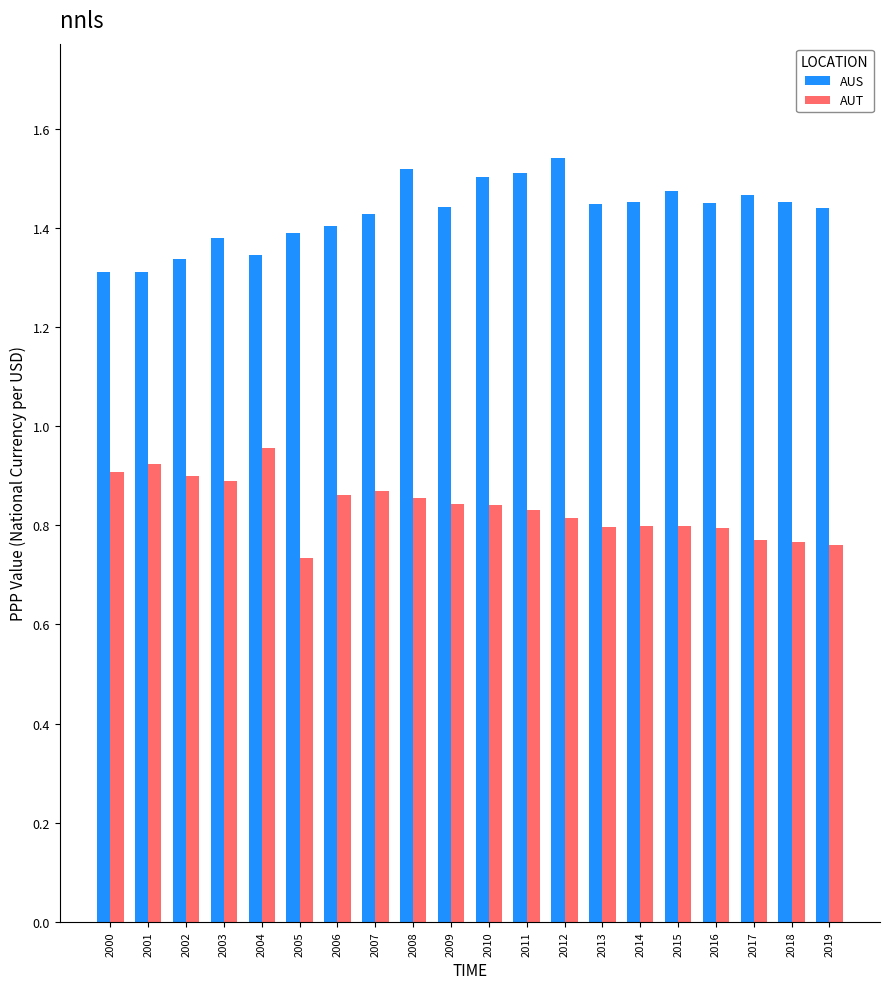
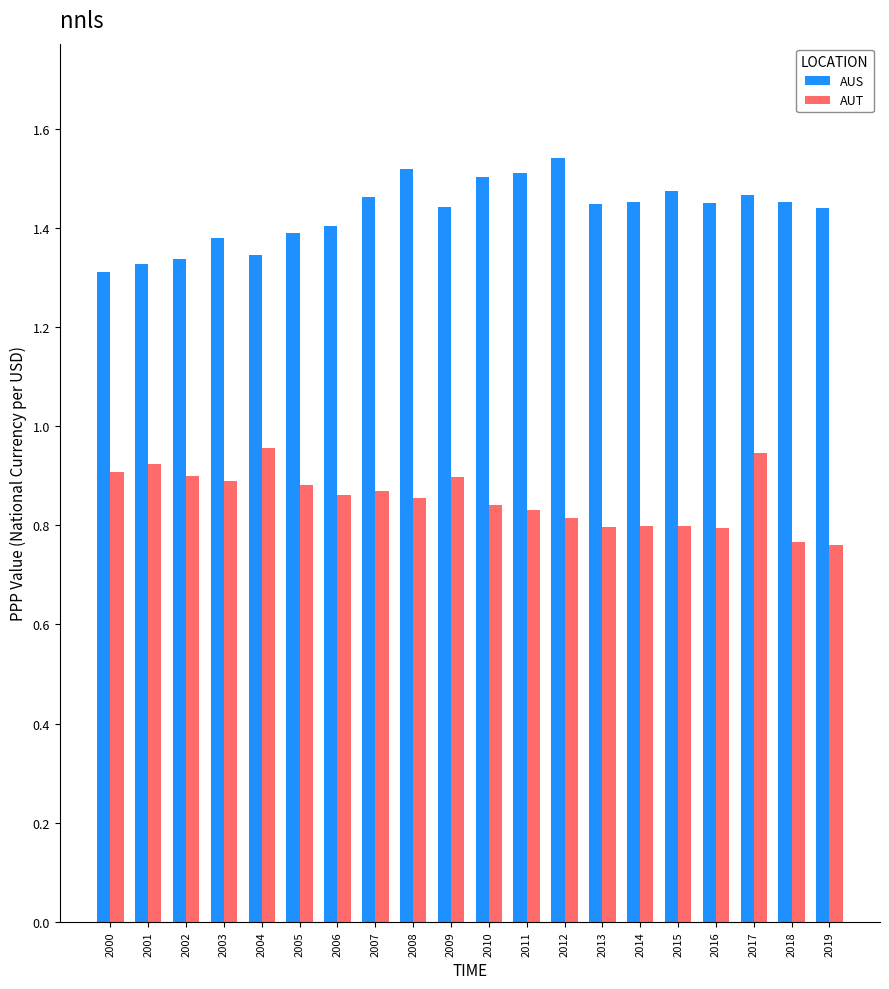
AUS, 2001: 1.31 -> 1.33
AUT, 2005: 0.73 -> 0.88
AUS, 2007: 1.43 -> 1.46
AUT, 2009: 0.84 -> 0.90
AUT, 2017: 0.77 -> 0.94
